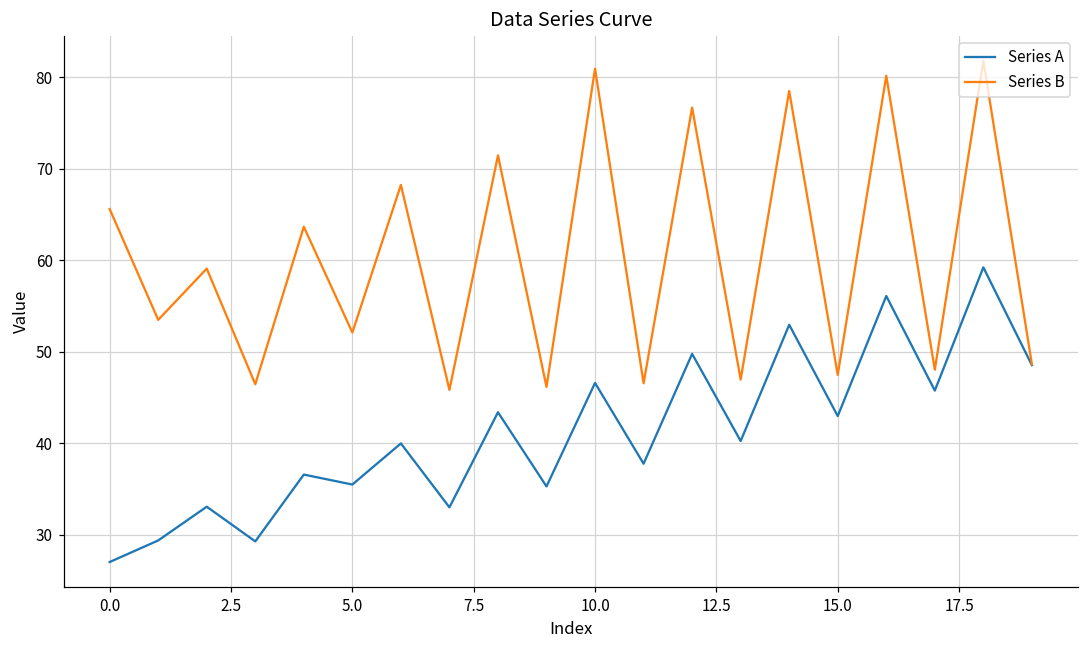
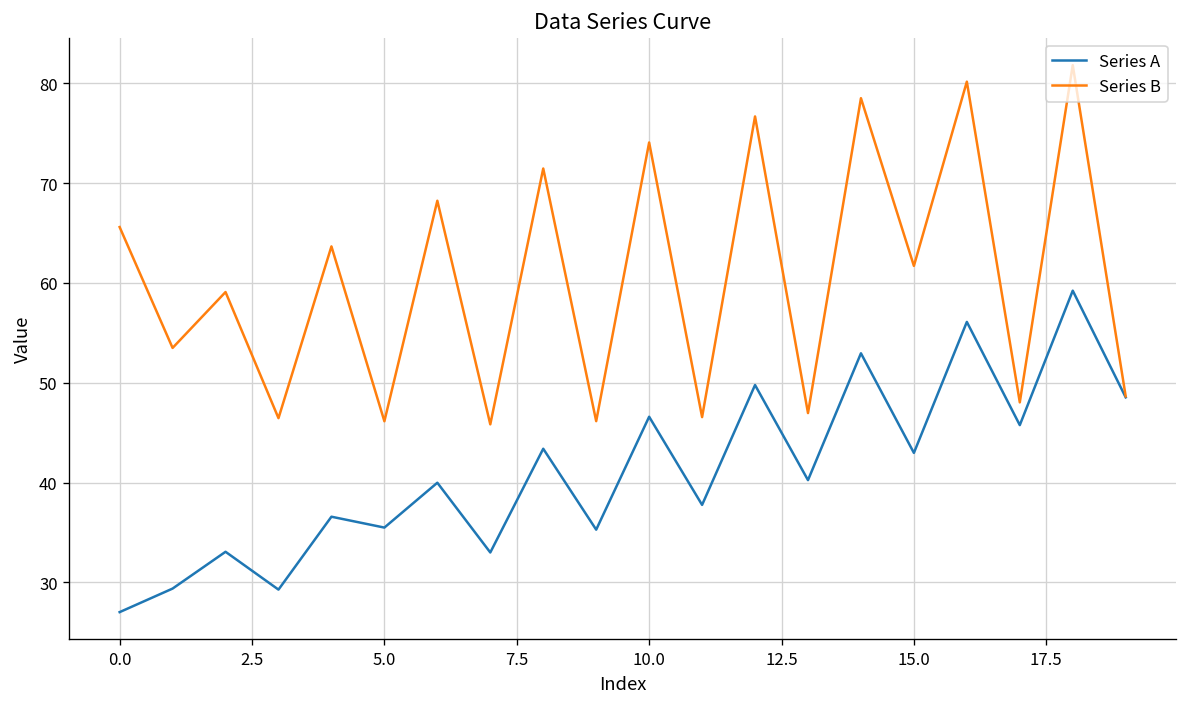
Series B, 5.0: 52 -> 46
Series B, 10.0: 81 -> 74
Series B, 15.0: 47 -> 62
